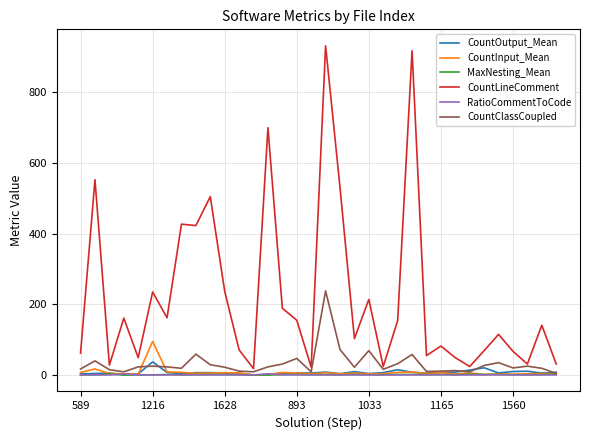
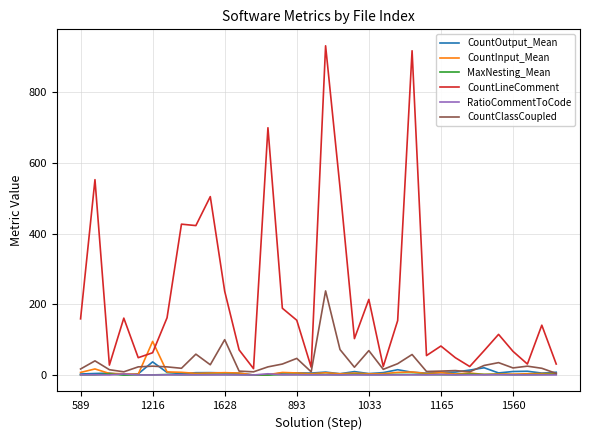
CountLineComment, 589: 60 -> 160
CountLineComment, 1216: 240 -> 60
CountClassCoupled, 1628: 20 -> 100
